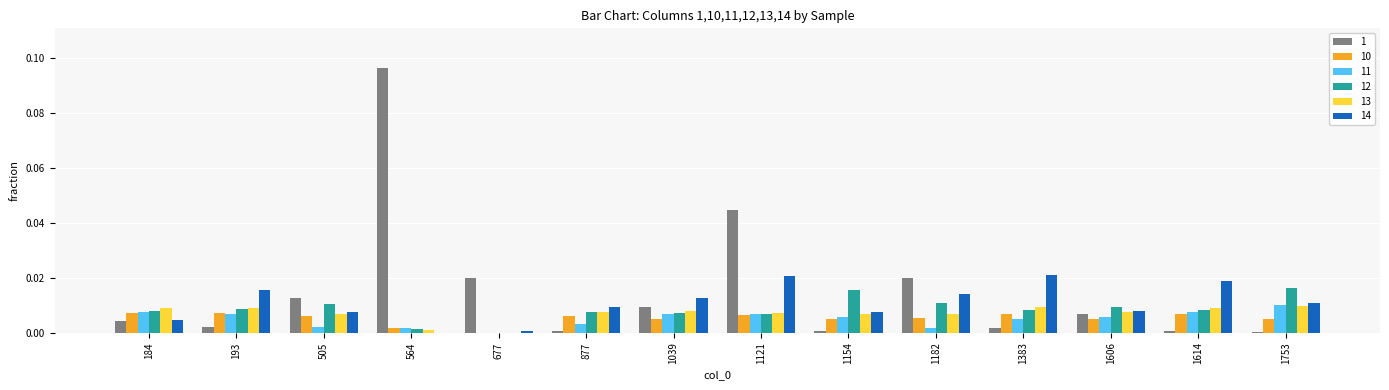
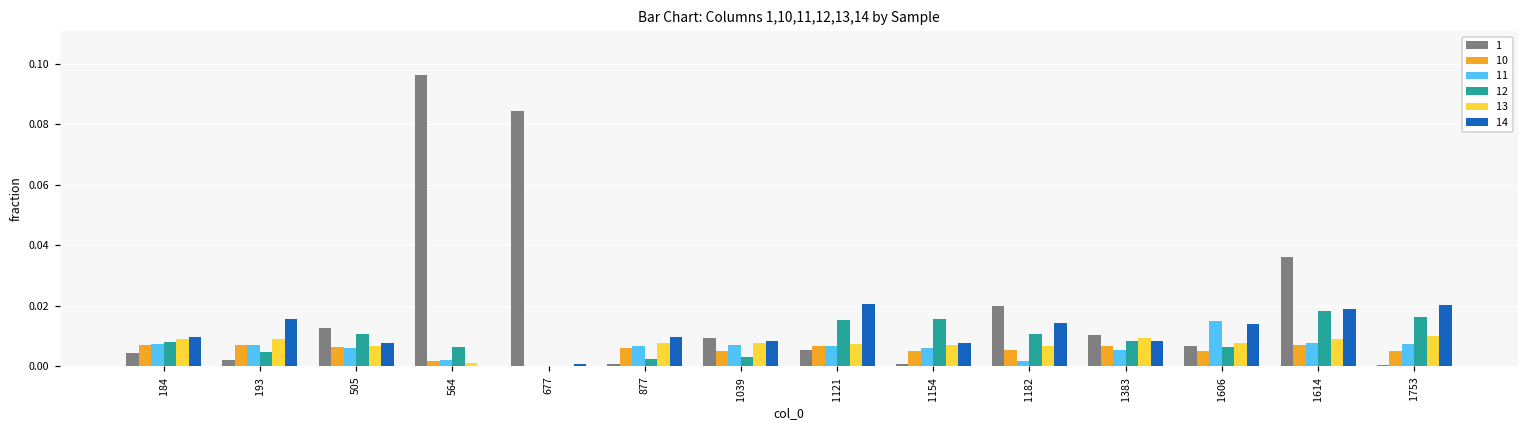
14, 184: 0.005 -> 0.010
12, 193: 0.009 -> 0.005
11, 505: 0.002 -> 0.006
12, 564: 0.001 -> 0.006
1, 677: 0.020 -> 0.084
11, 877: 0.003 -> 0.007
12, 877: 0.008 -> 0.002
12, 1039: 0.007 -> 0.003
14, 1039: 0.012 -> 0.008
1, 1121: 0.045 -> 0.005
12, 1121: 0.007 -> 0.015
1, 1383: 0.002 -> 0.010
14, 1383: 0.021 -> 0.008
11, 1606: 0.006 -> 0.015
12, 1606: 0.009 -> 0.006
14, 1606: 0.008 -> 0.014
1, 1614: 0.000 -> 0.036
12, 1614: 0.008 -> 0.018
11, 1753: 0.010 -> 0.007
14, 1753: 0.011 -> 0.020
